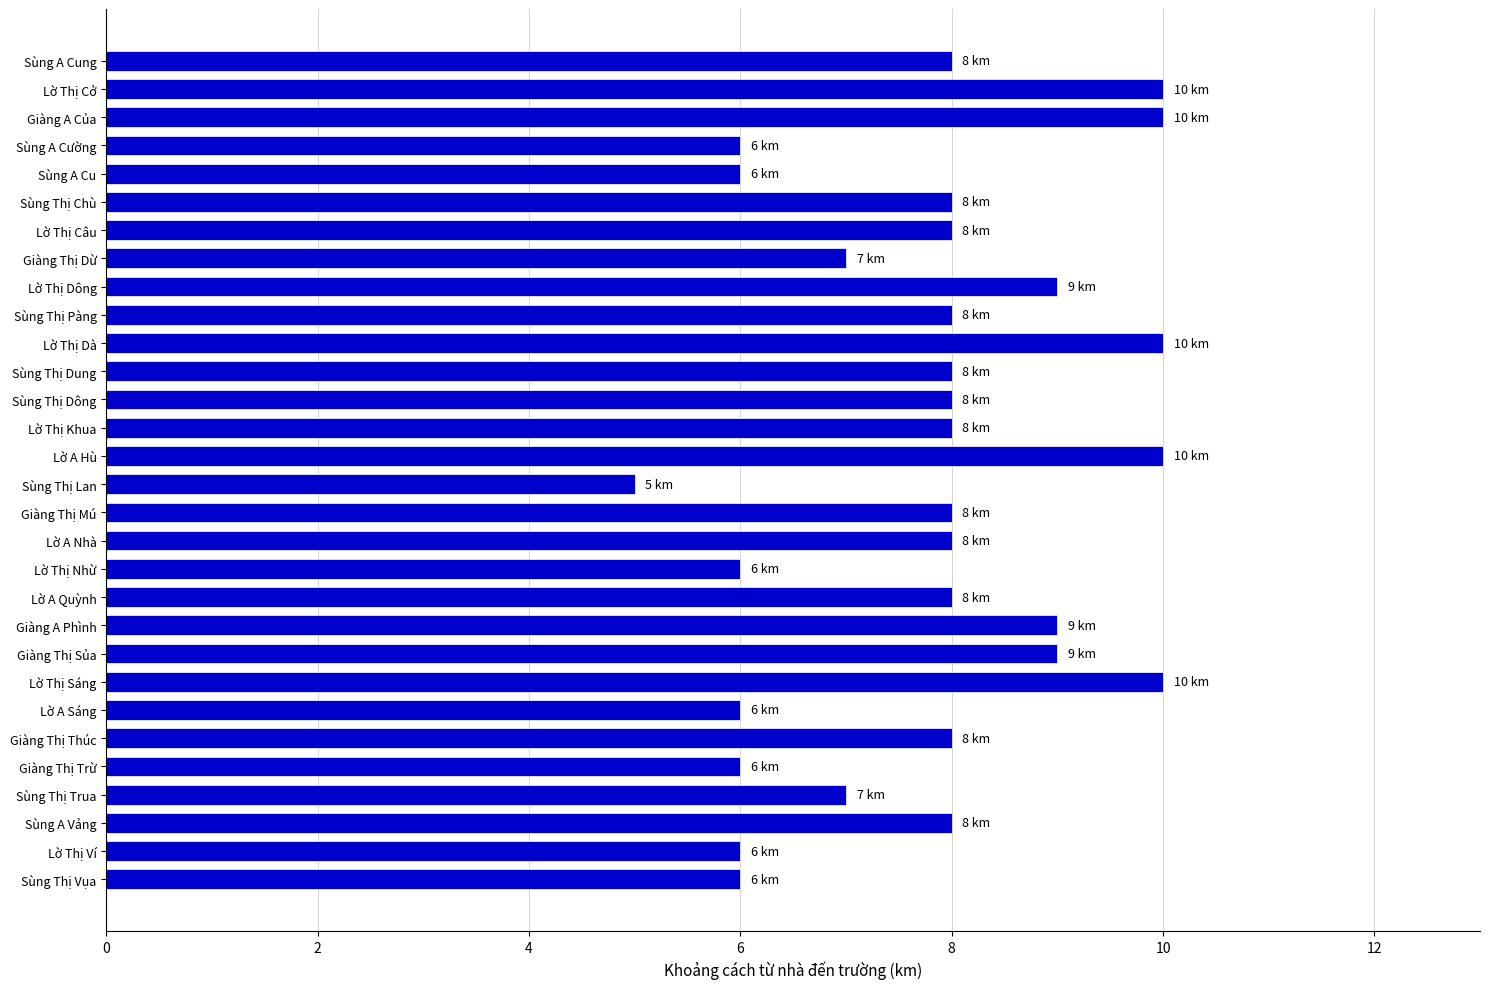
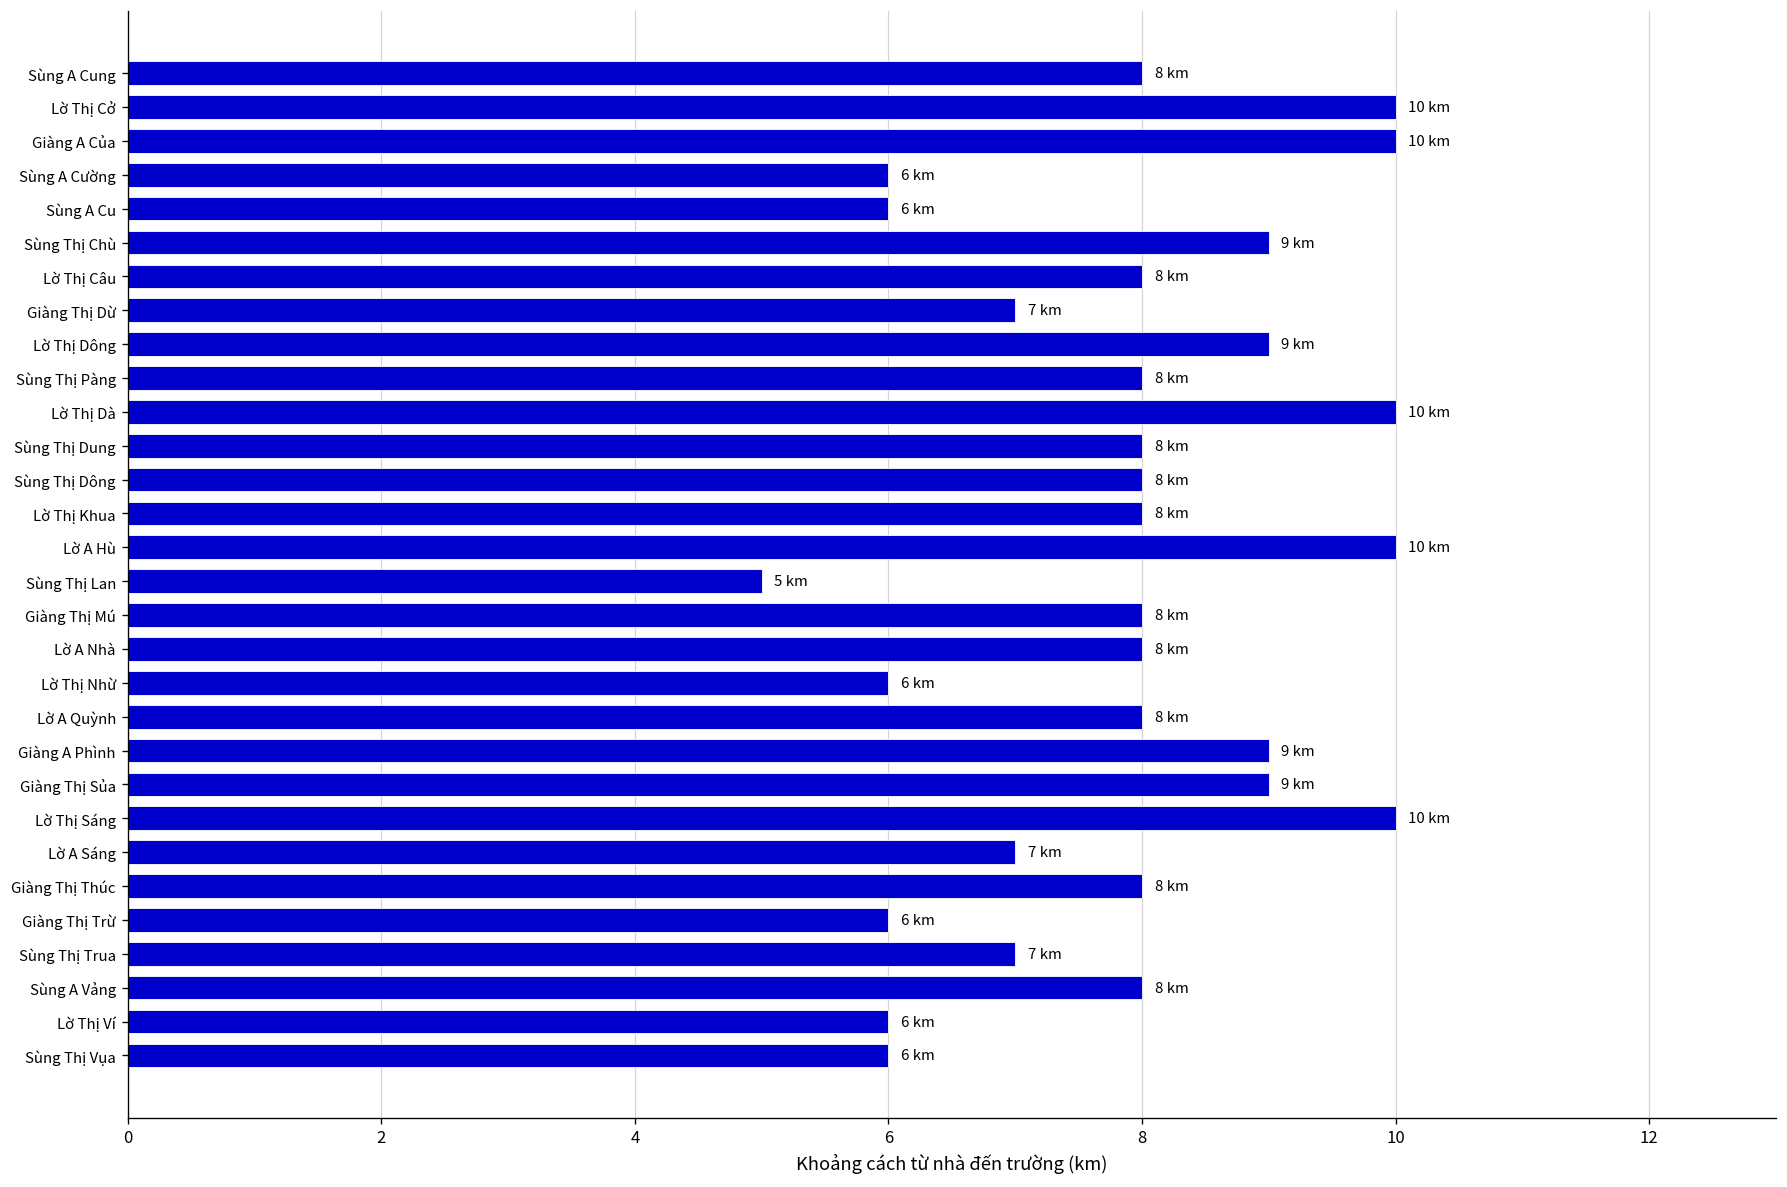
Sùng Thị Chù: 8 -> 9
Lờ A Sáng: 6 -> 7
